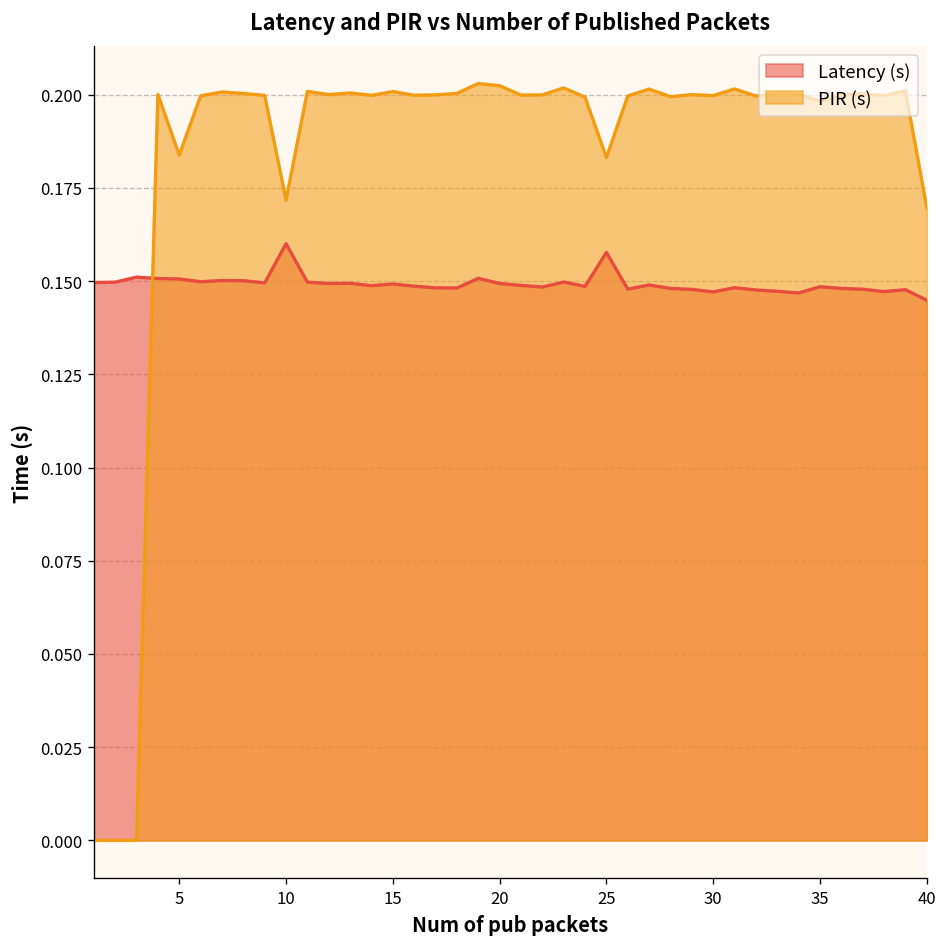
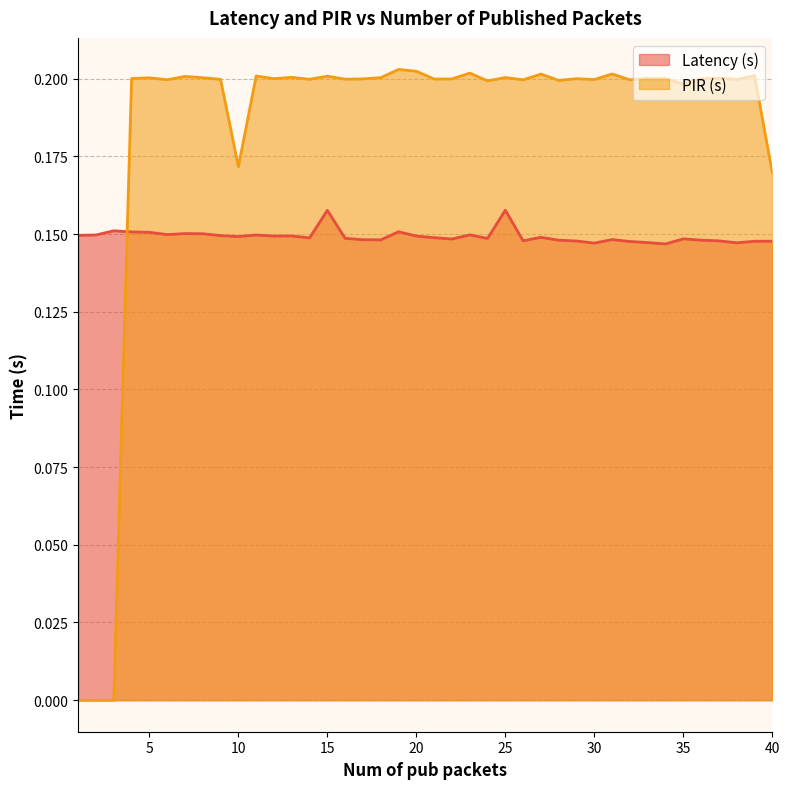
PIR (s), 5: 0.184 -> 0.200
Latency (s), 10: 0.160 -> 0.149
Latency (s), 15: 0.149 -> 0.158
PIR (s), 25: 0.183 -> 0.200
Latency (s), 40: 0.145 -> 0.148
